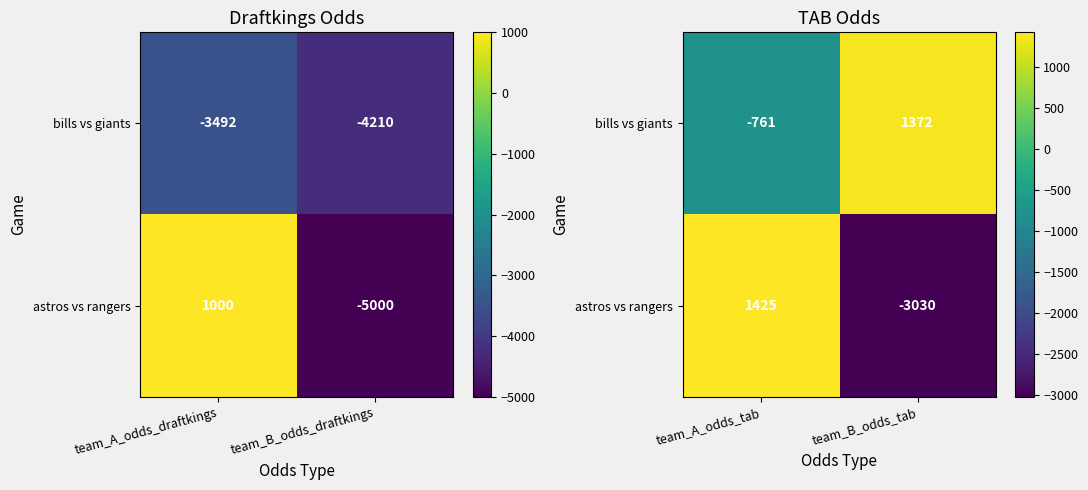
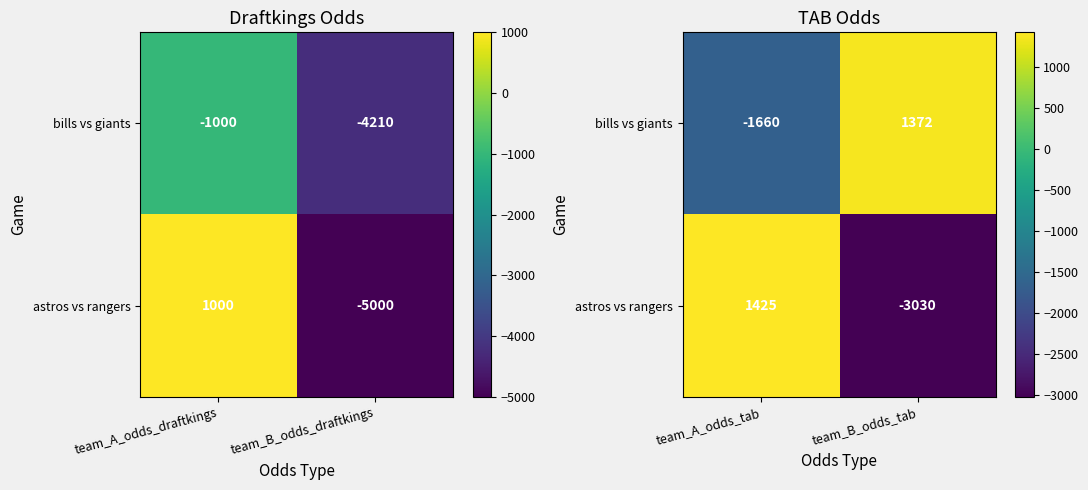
Draftkings Odds, bills vs giants, team_A_odds_draftkings: -3492 -> -1000
TAB Odds, bills vs giants, team_A_odds_tab: -761 -> -1660
